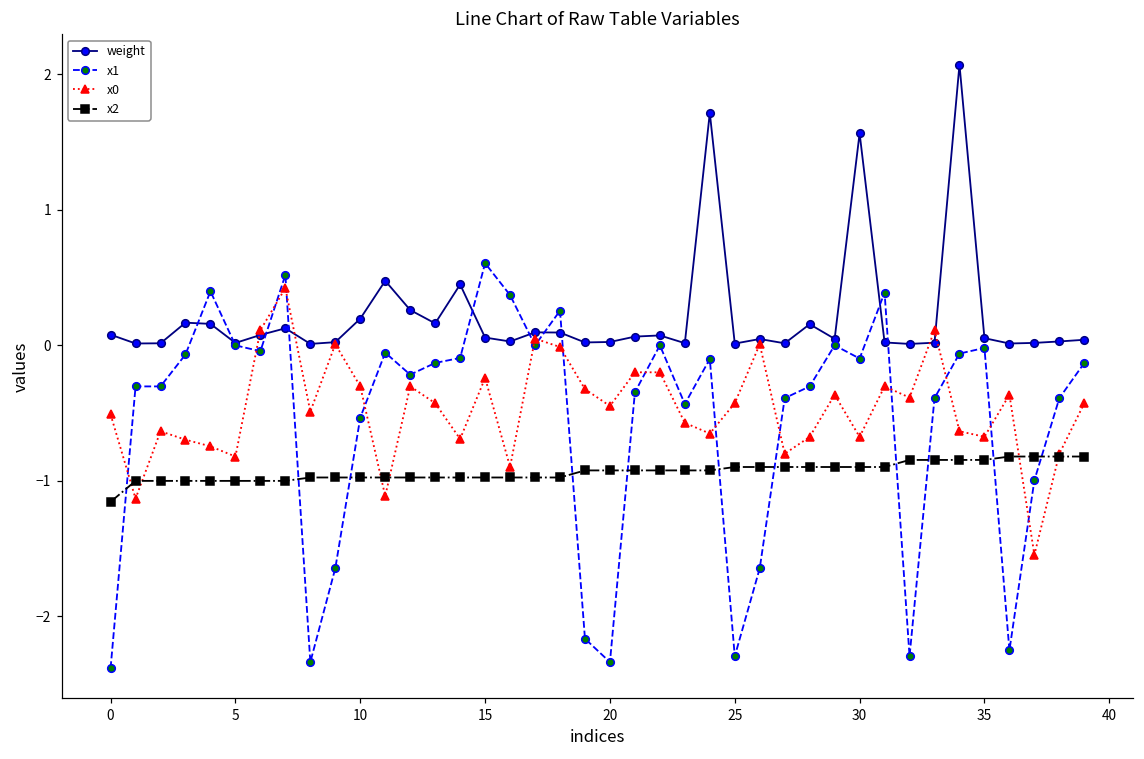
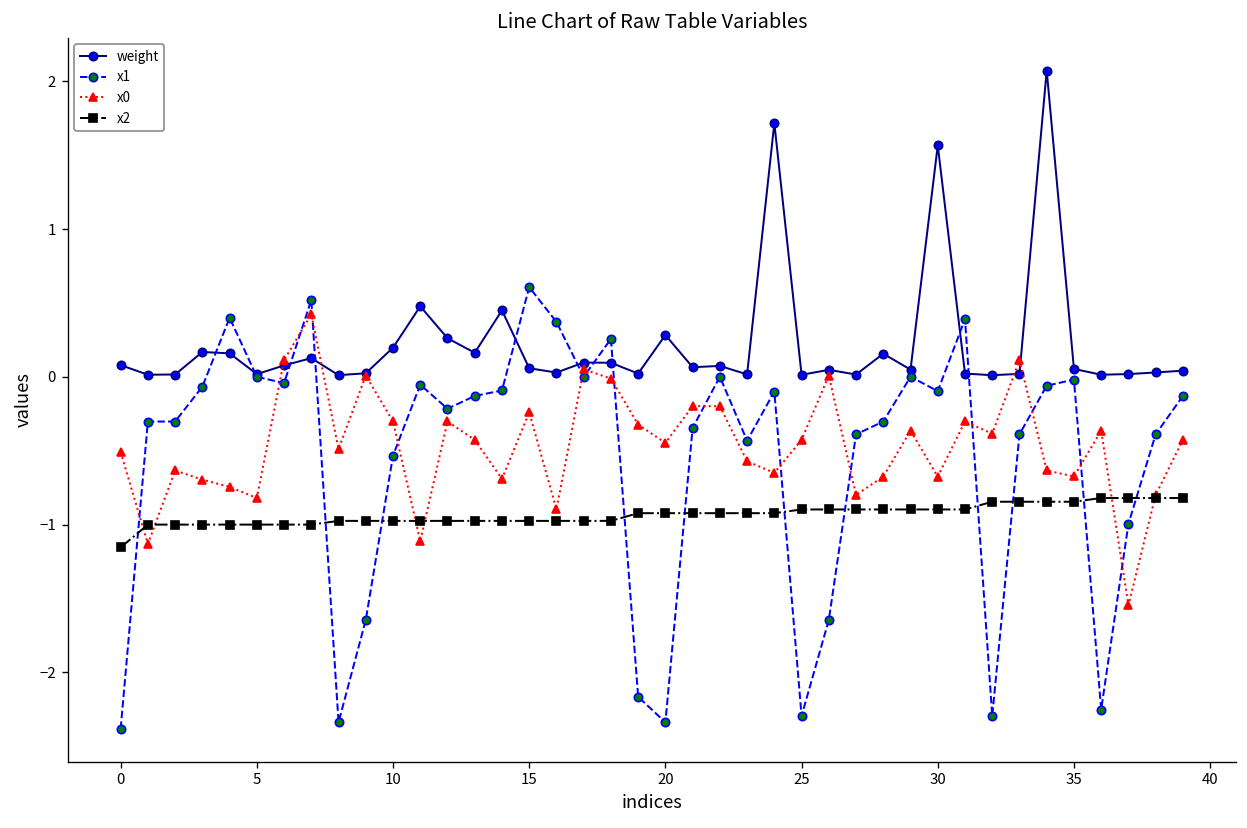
weight, 20: 0.03 -> 0.28
